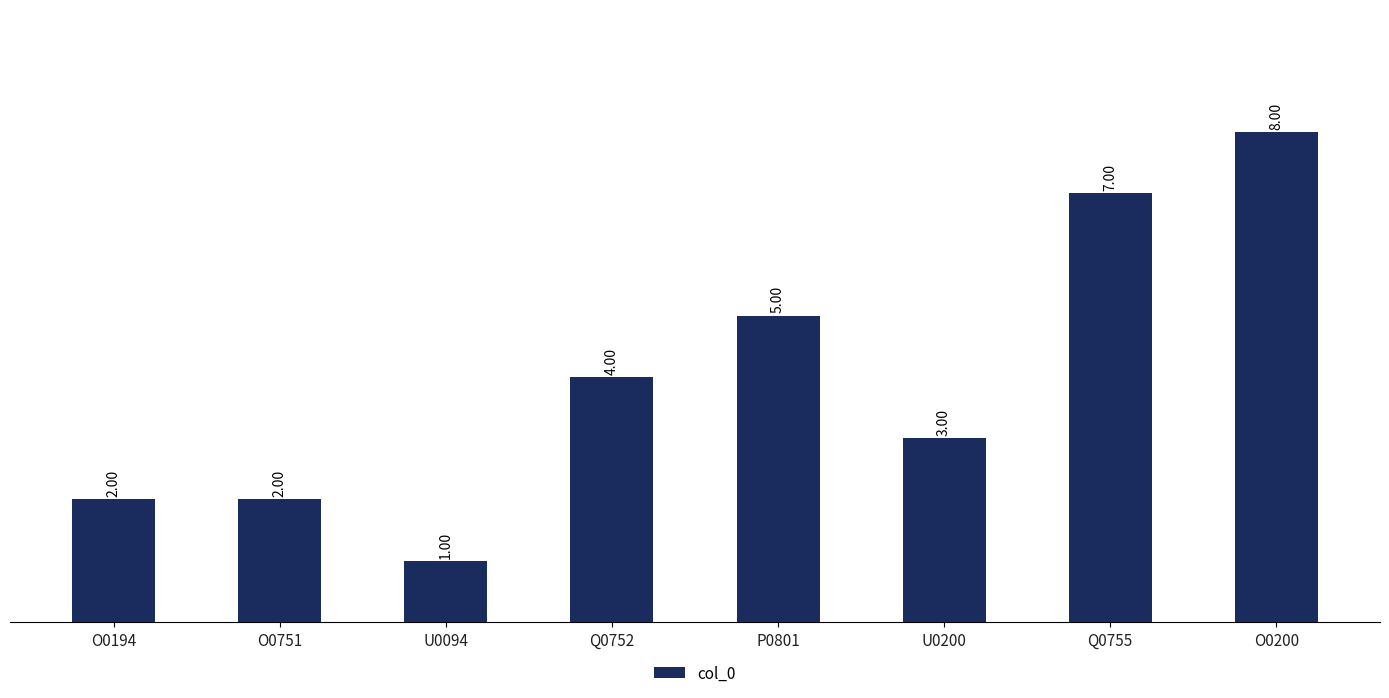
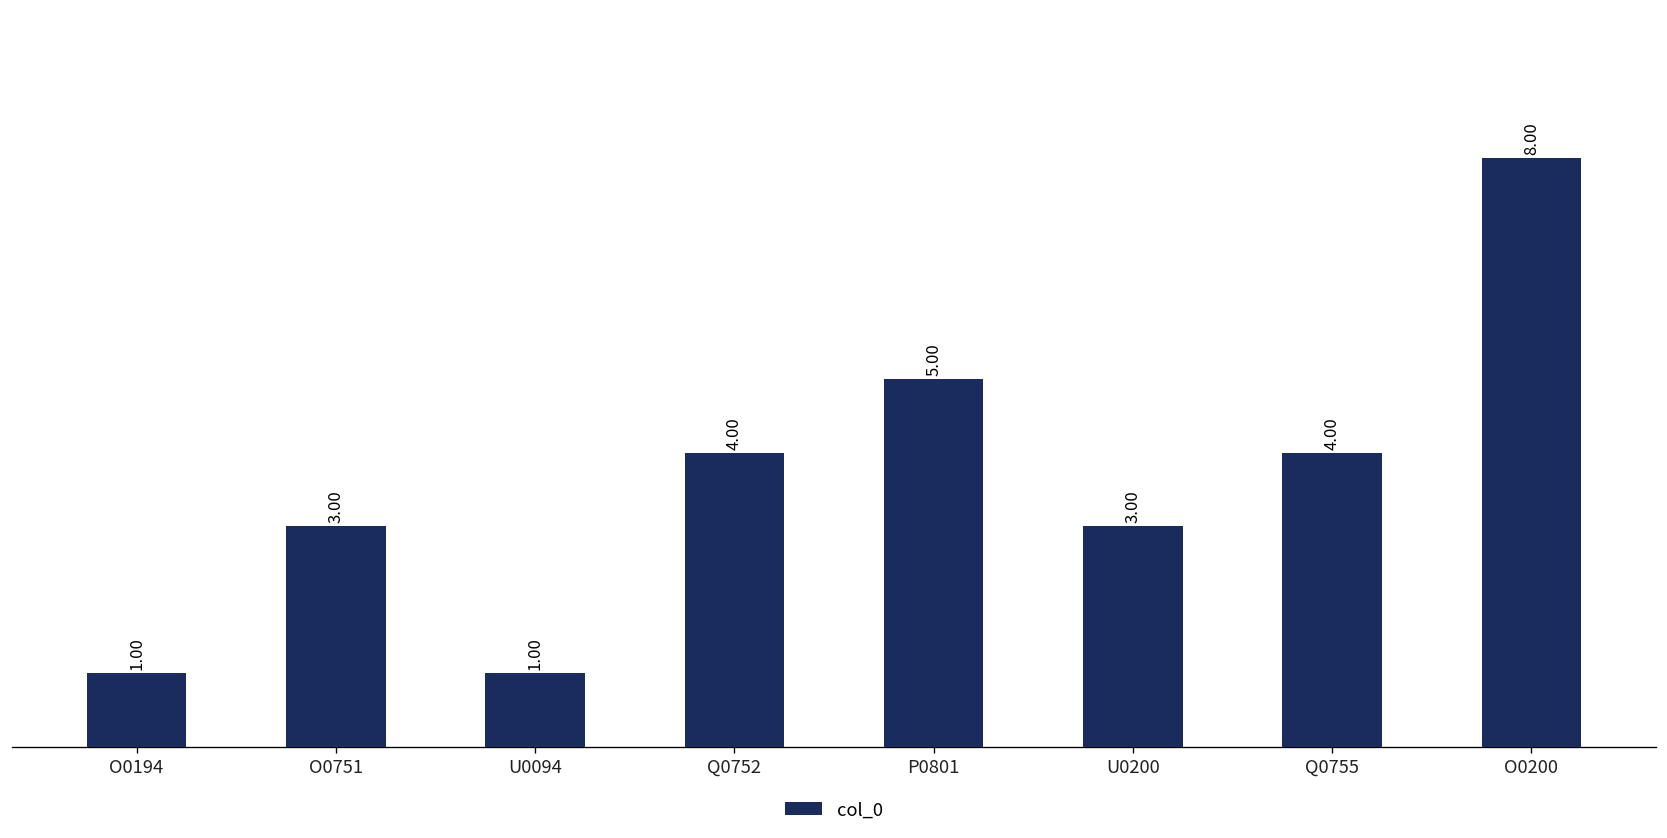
O0194: 2.00 -> 1.00
O0751: 2.00 -> 3.00
Q0755: 7.00 -> 4.00
